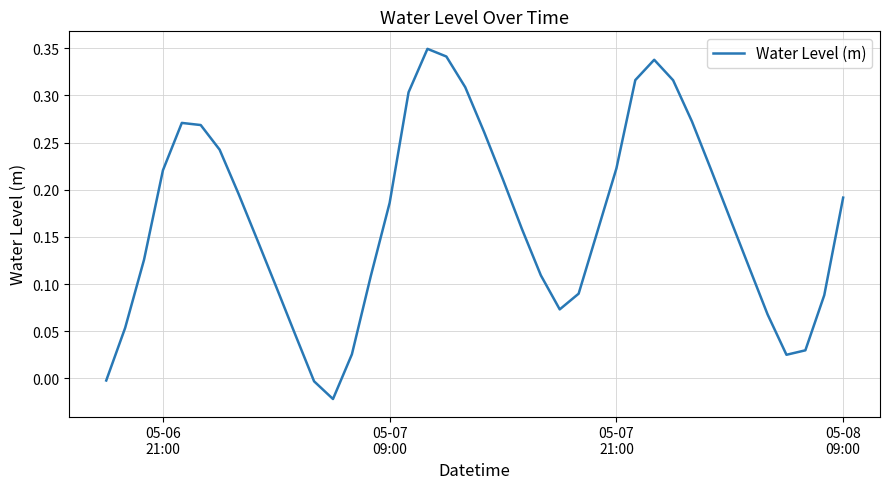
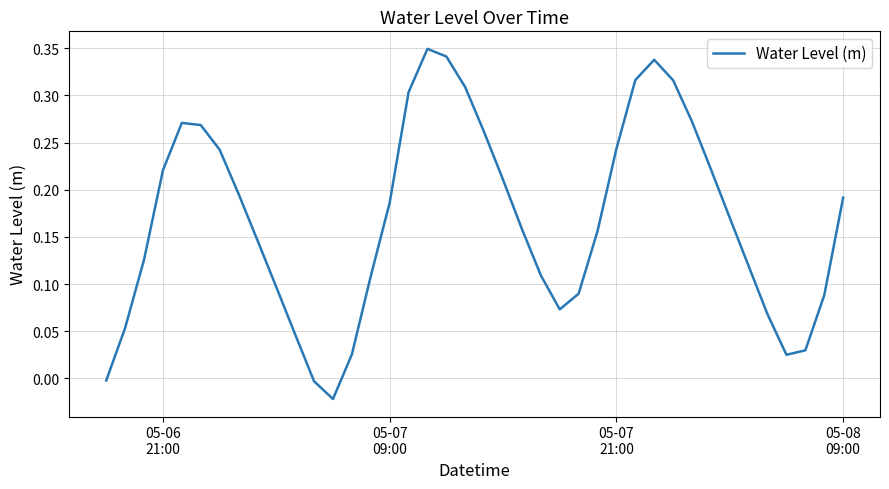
05-07 21:00: 0.22 -> 0.24
